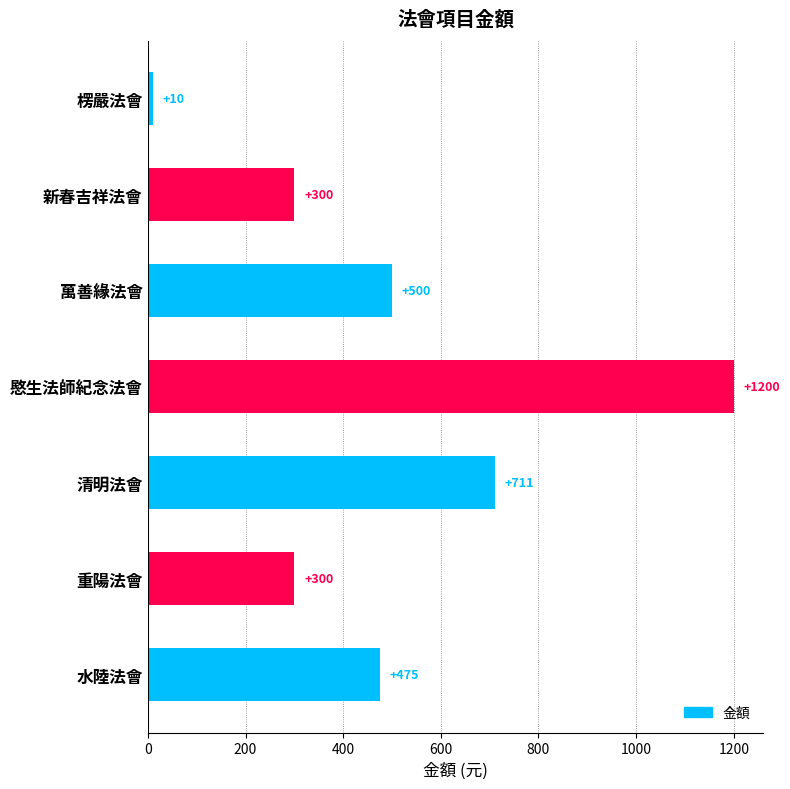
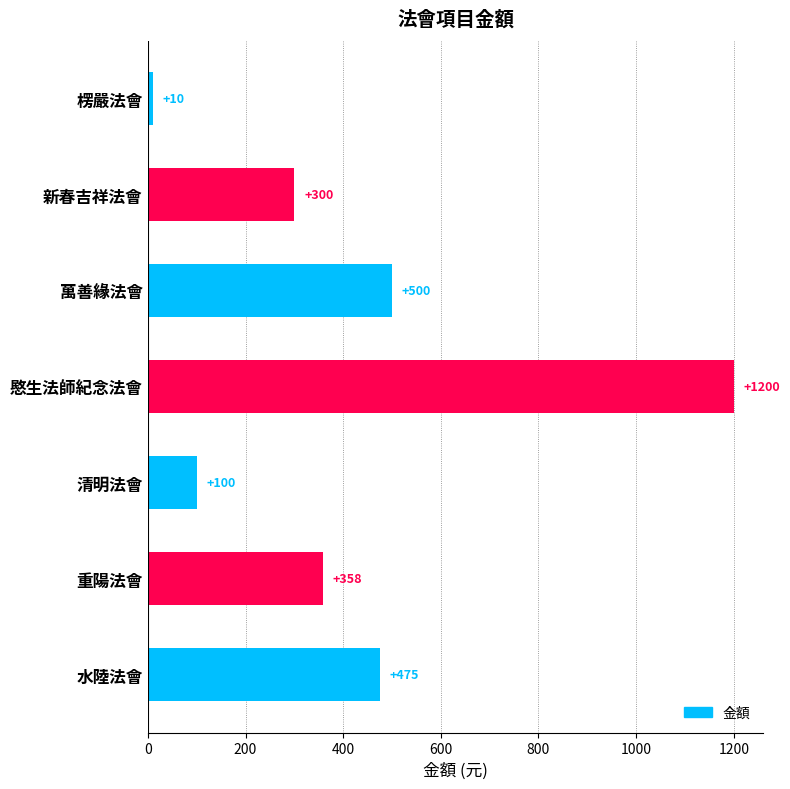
清明法會: +711 -> +100
重陽法會: +300 -> +358
